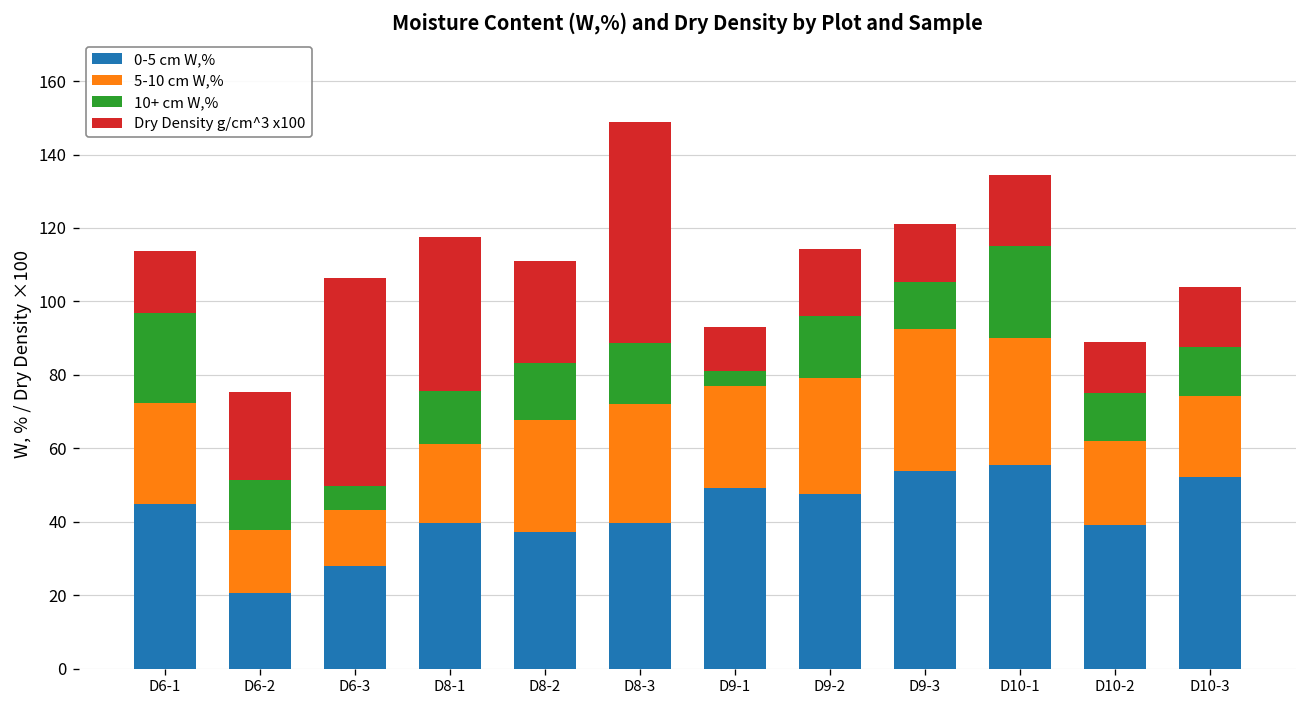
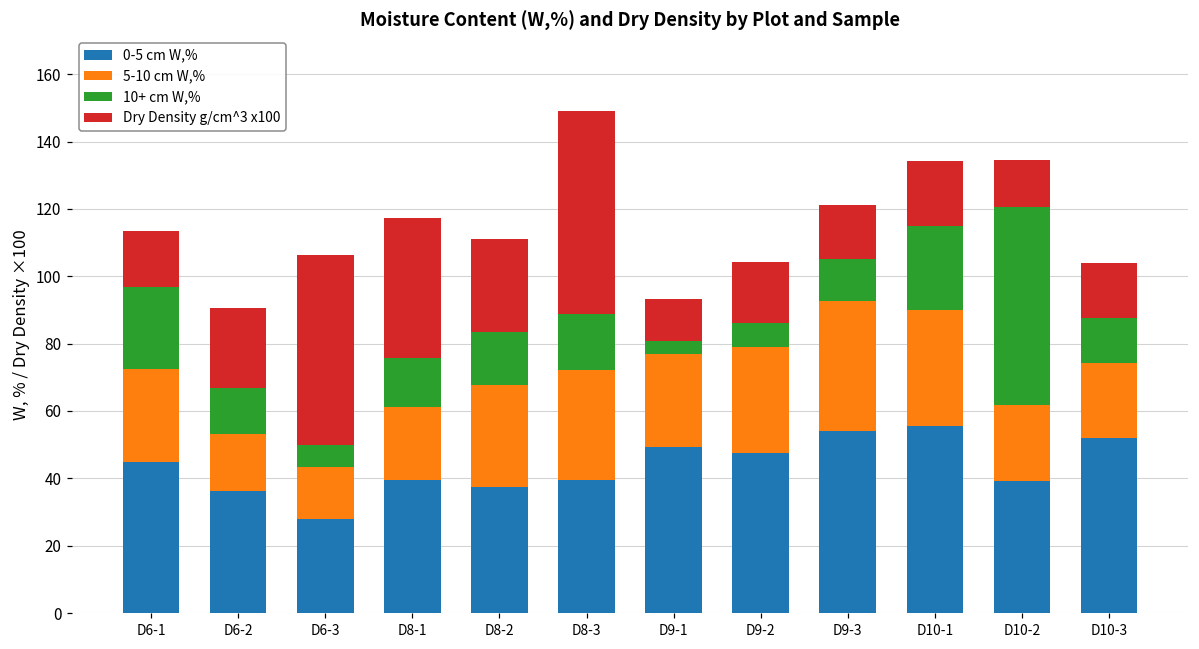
0-5 cm W,%, D6-2: 21 -> 36
10+ cm W,%, D9-2: 17 -> 7
10+ cm W,%, D10-2: 13 -> 59
